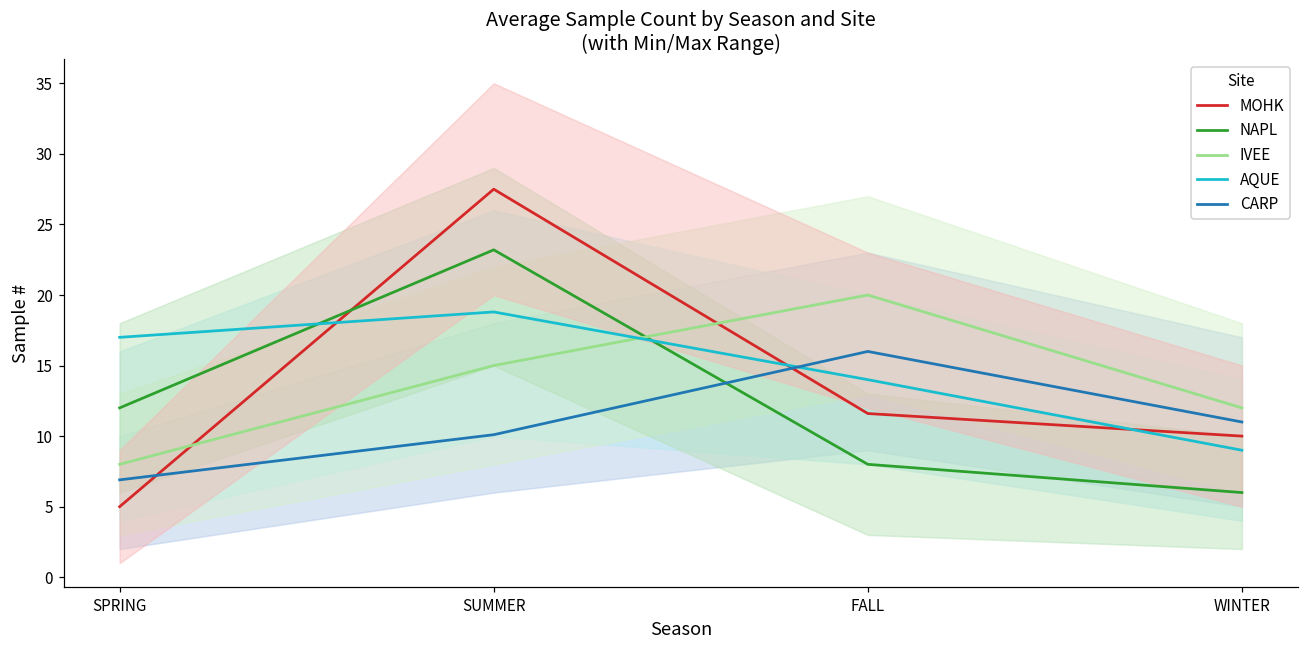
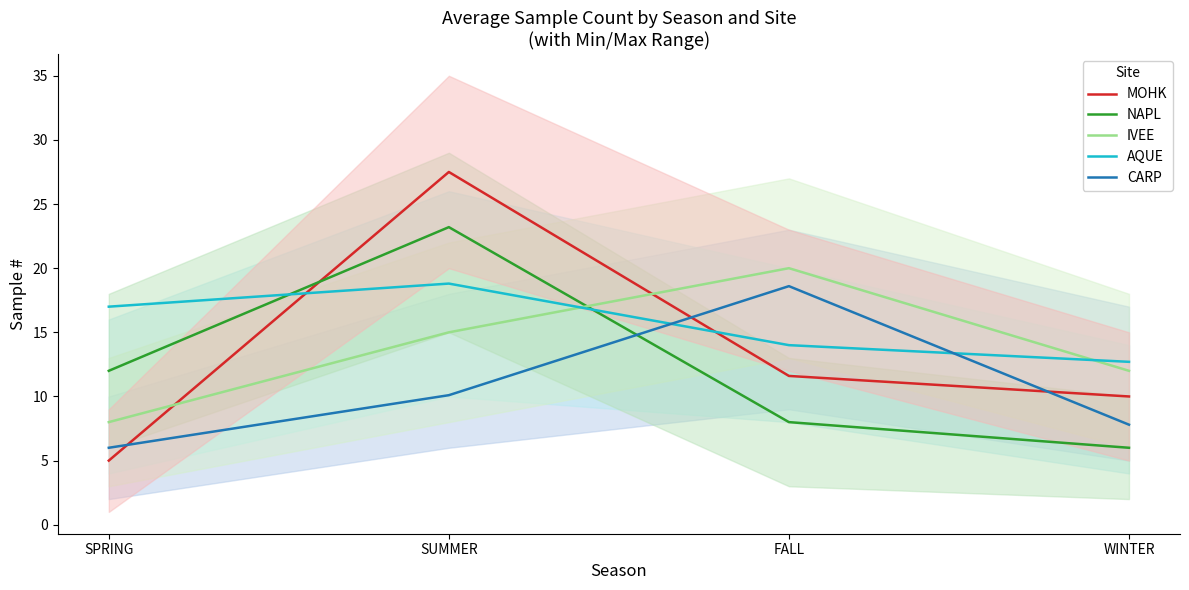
CARP, SPRING: 6.9 -> 6.0
CARP, FALL: 16.0 -> 18.6
AQUE, WINTER: 9.0 -> 12.7
CARP, WINTER: 11.0 -> 7.8
